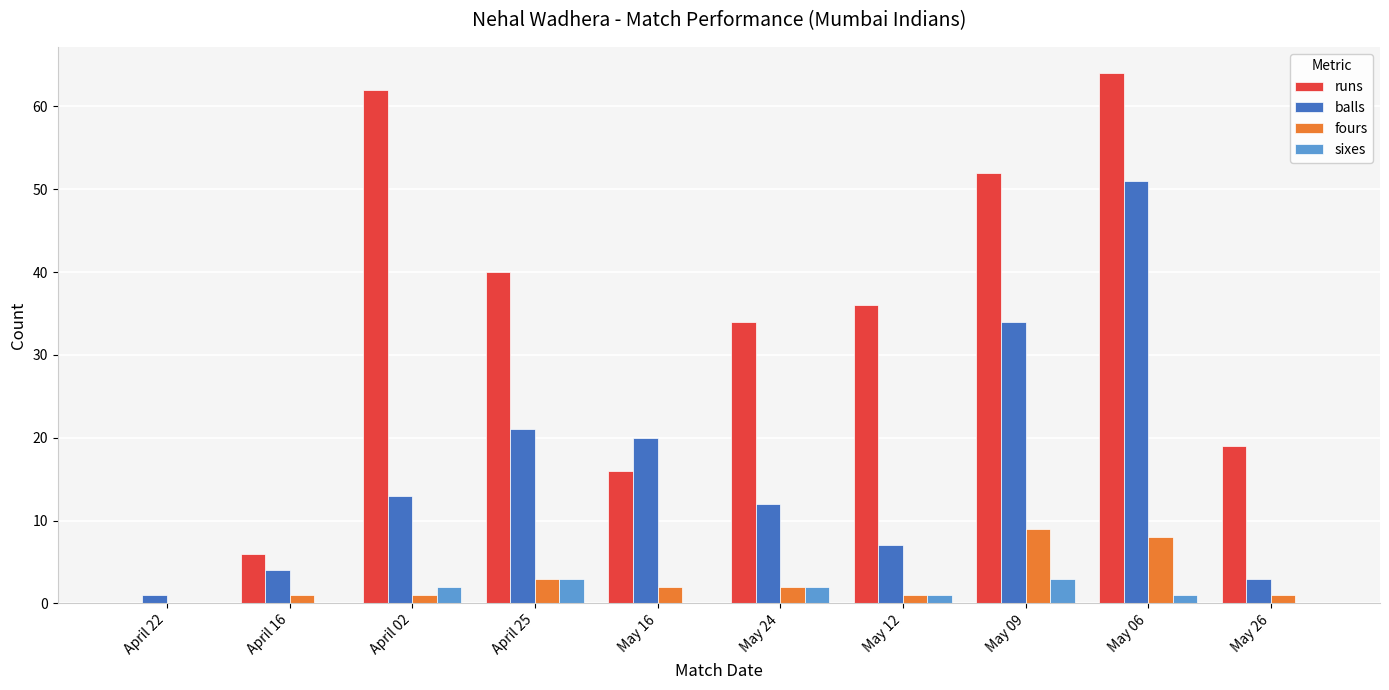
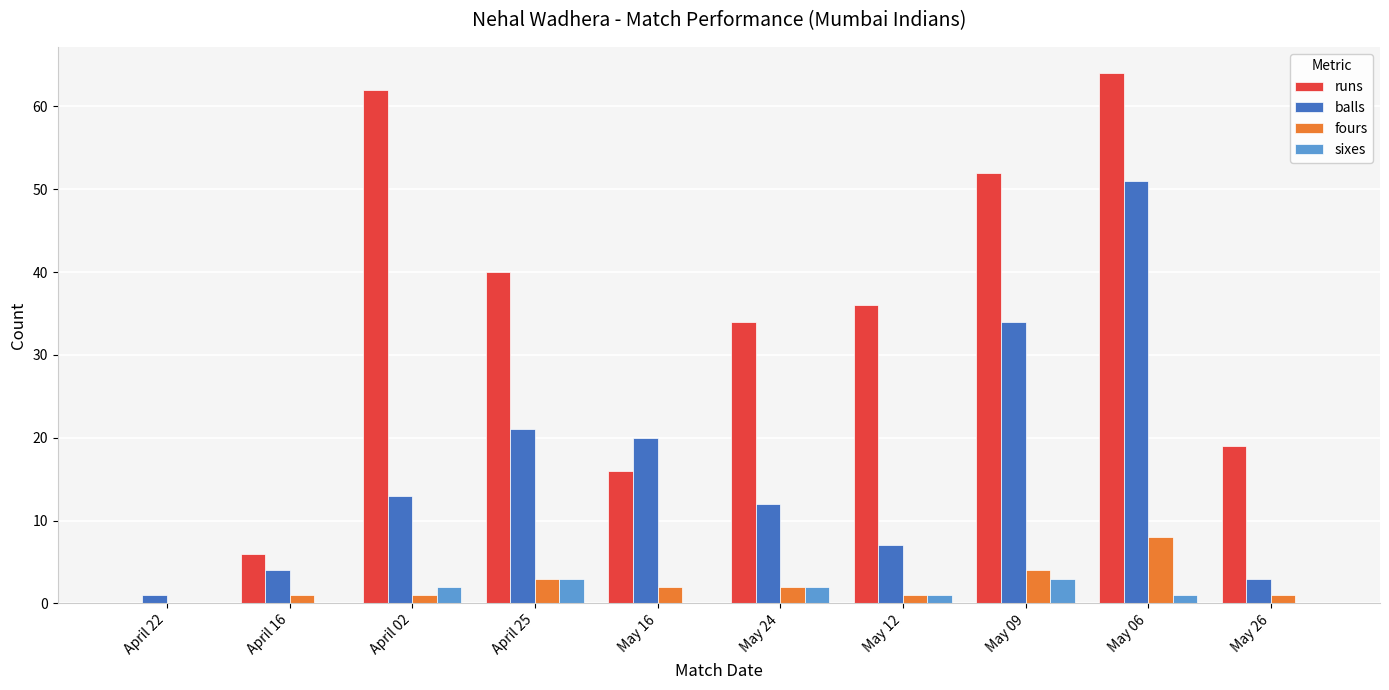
fours, May 09: 9 -> 4
